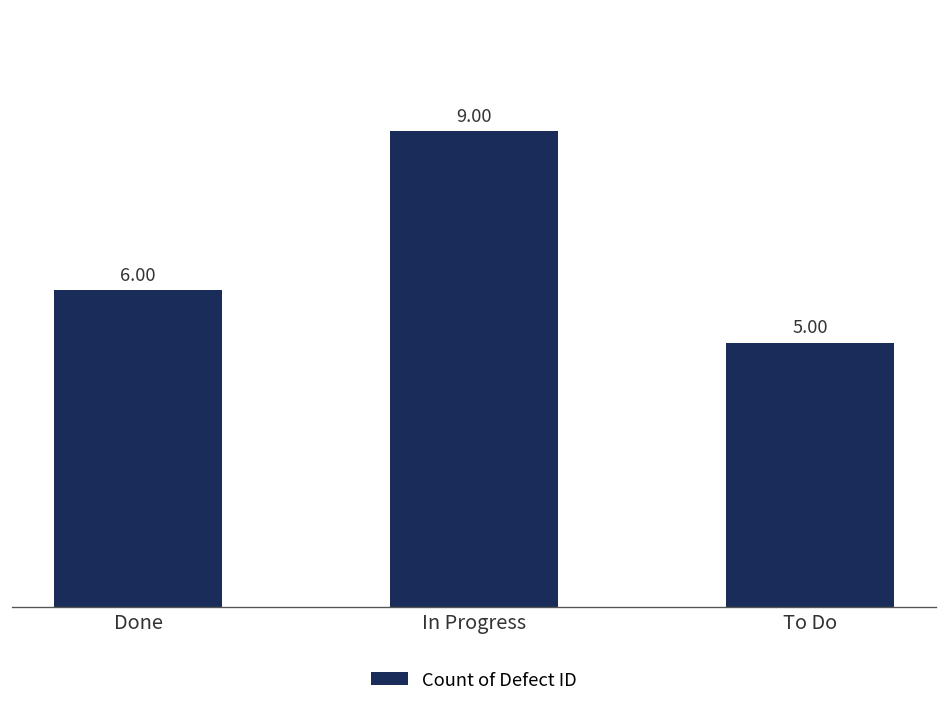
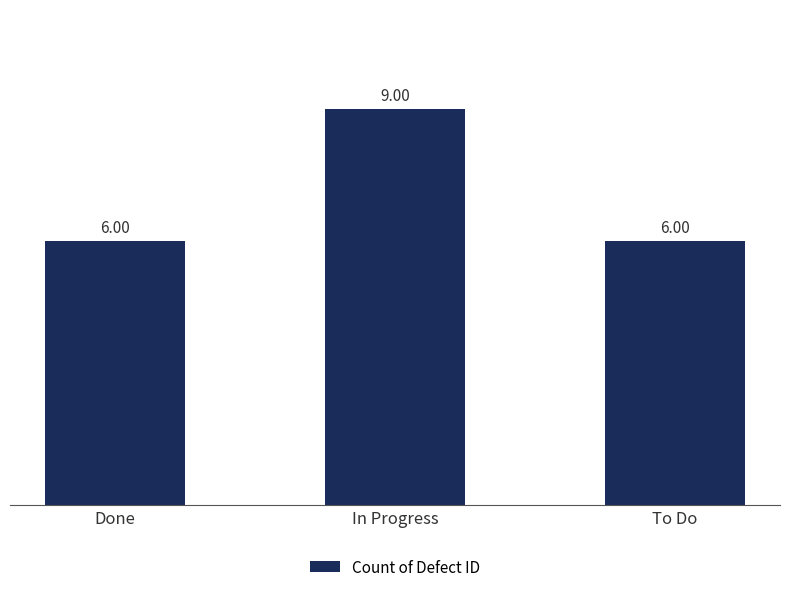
To Do: 5.00 -> 6.00
